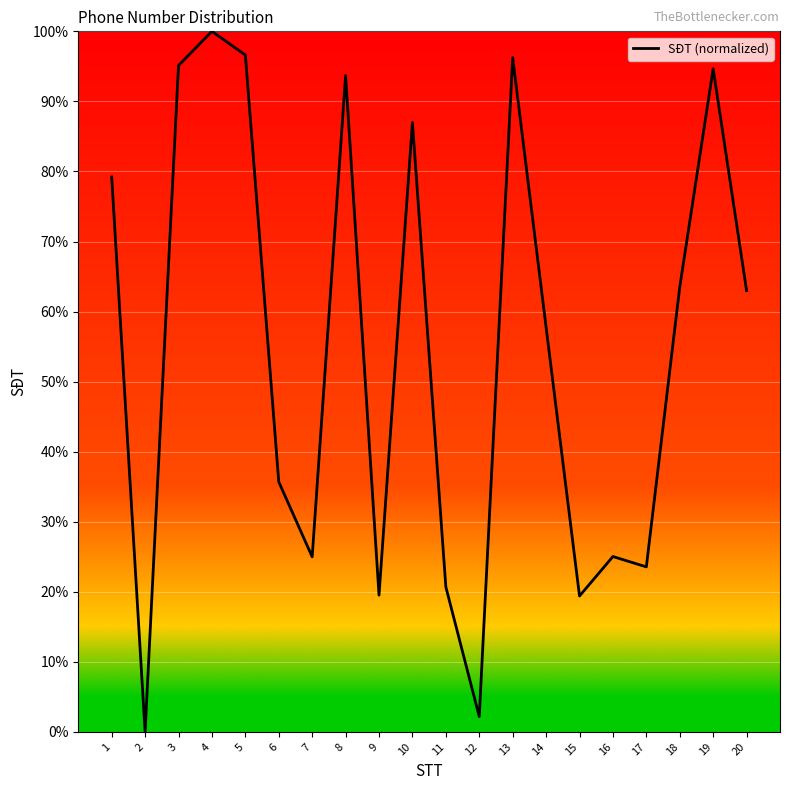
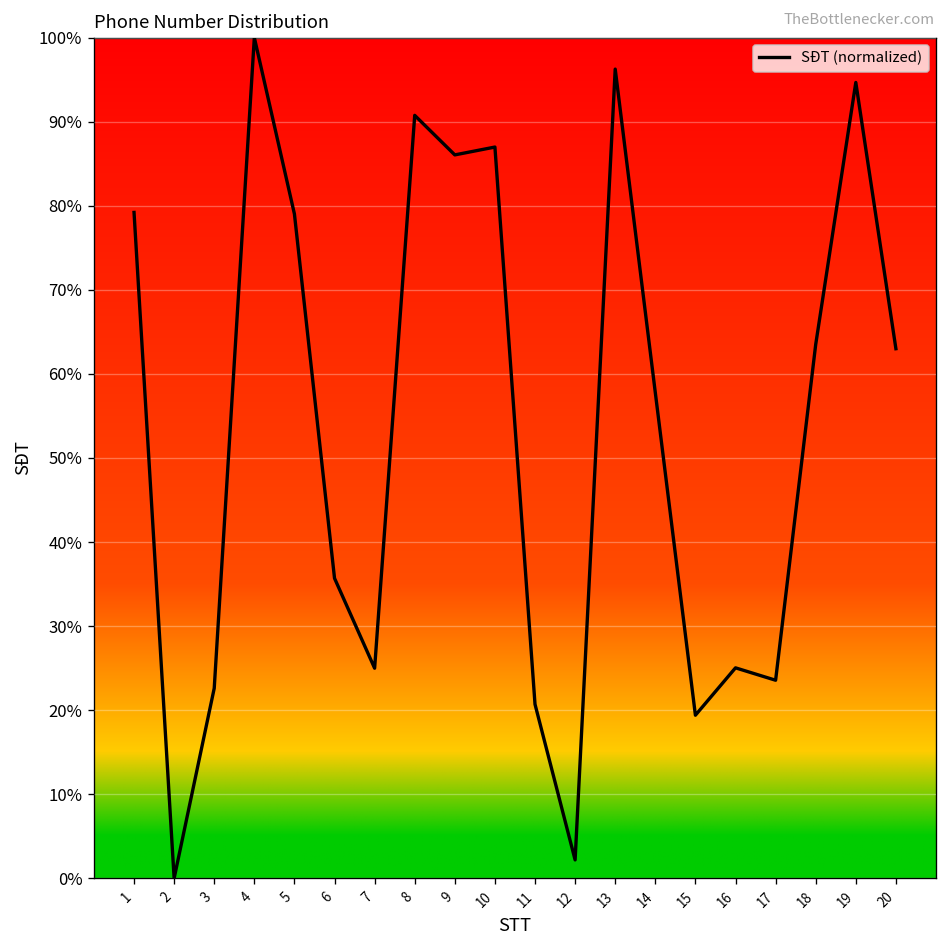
3: 95% -> 23%
5: 97% -> 79%
8: 94% -> 91%
9: 20% -> 86%
